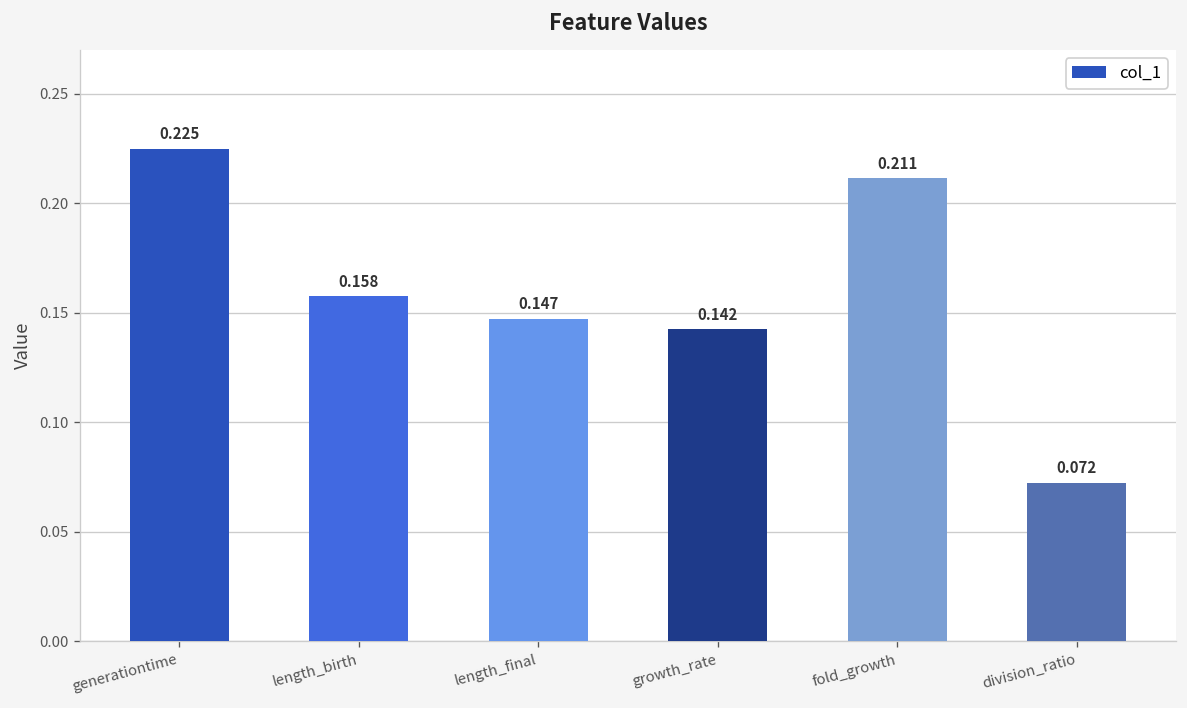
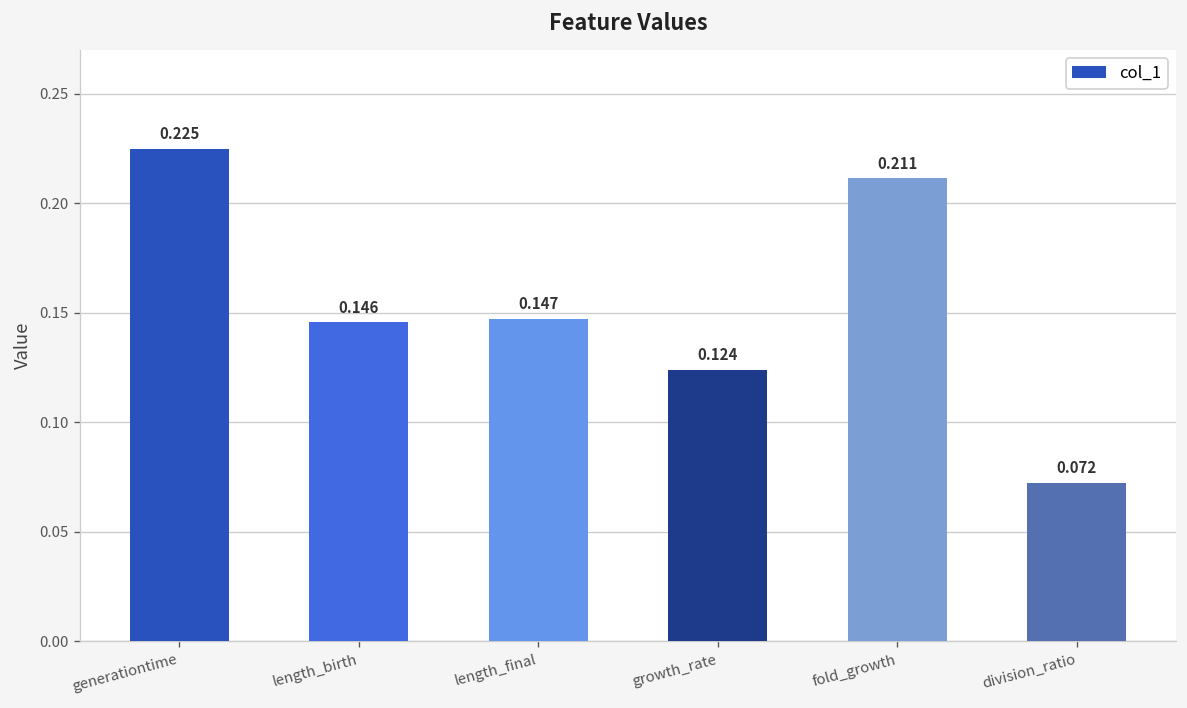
length_birth: 0.158 -> 0.146
growth_rate: 0.142 -> 0.124
